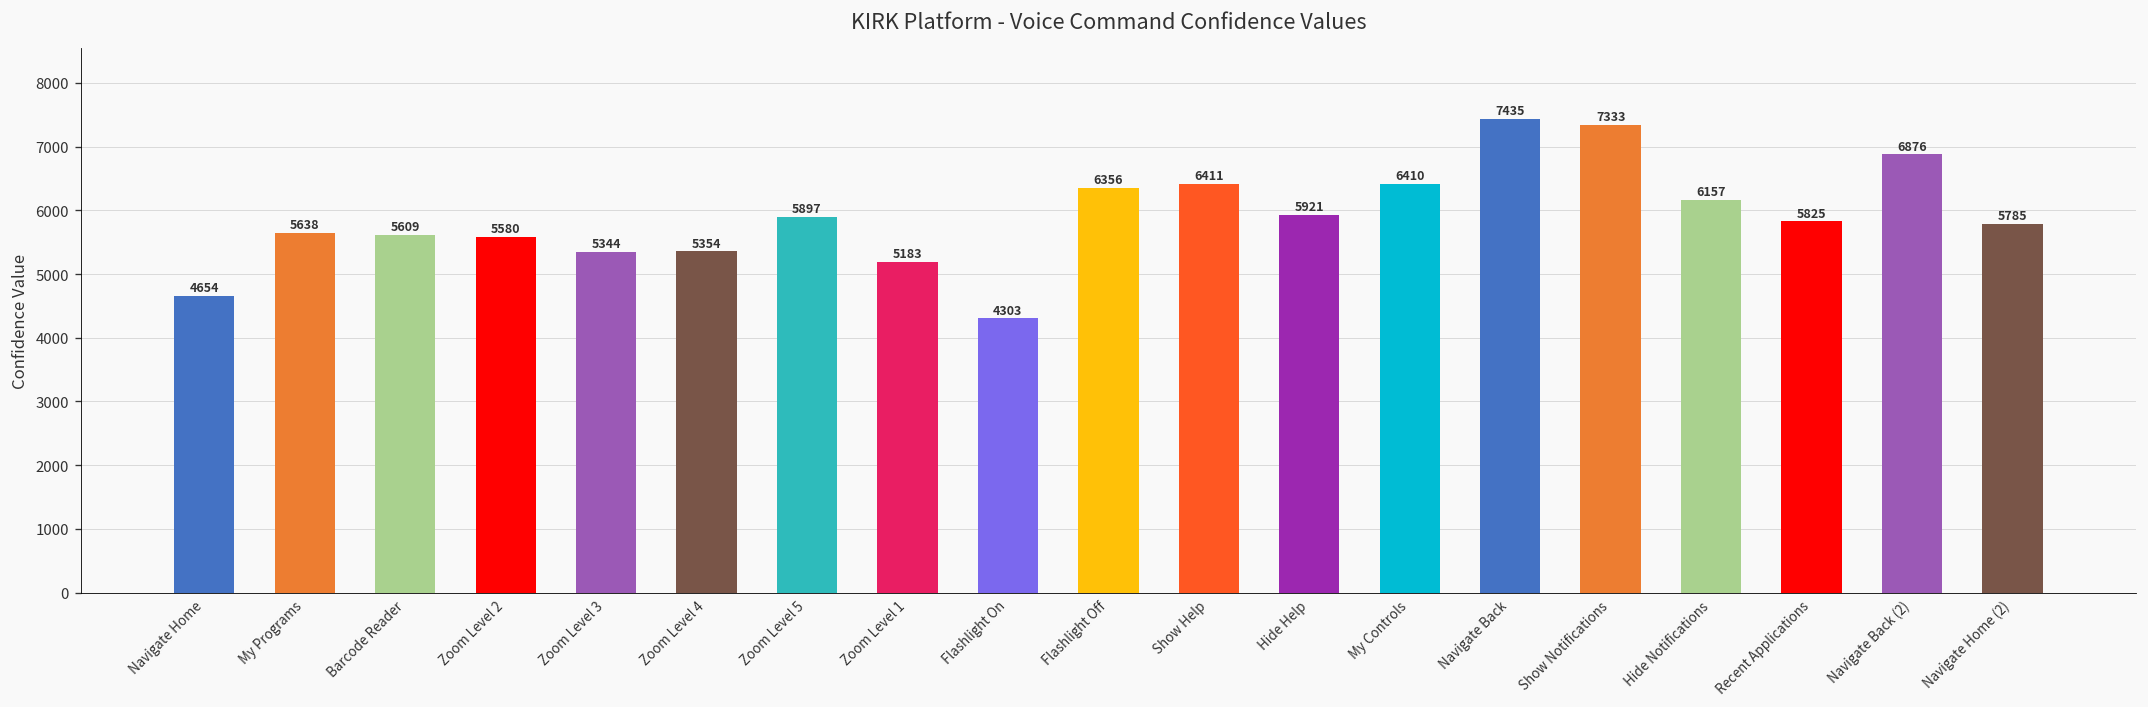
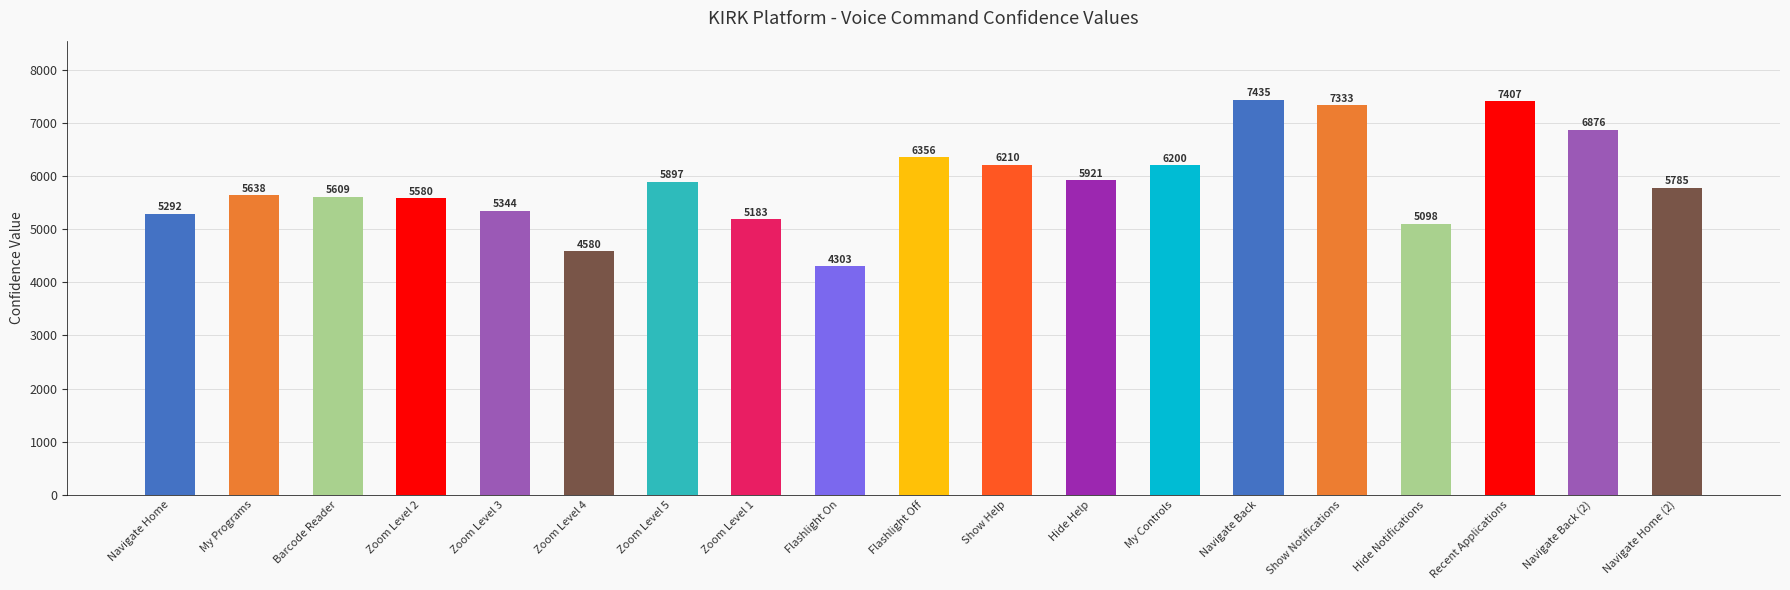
Navigate Home: 4654 -> 5292
Zoom Level 4: 5354 -> 4580
Show Help: 6411 -> 6210
My Controls: 6410 -> 6200
Hide Notifications: 6157 -> 5098
Recent Applications: 5825 -> 7407
